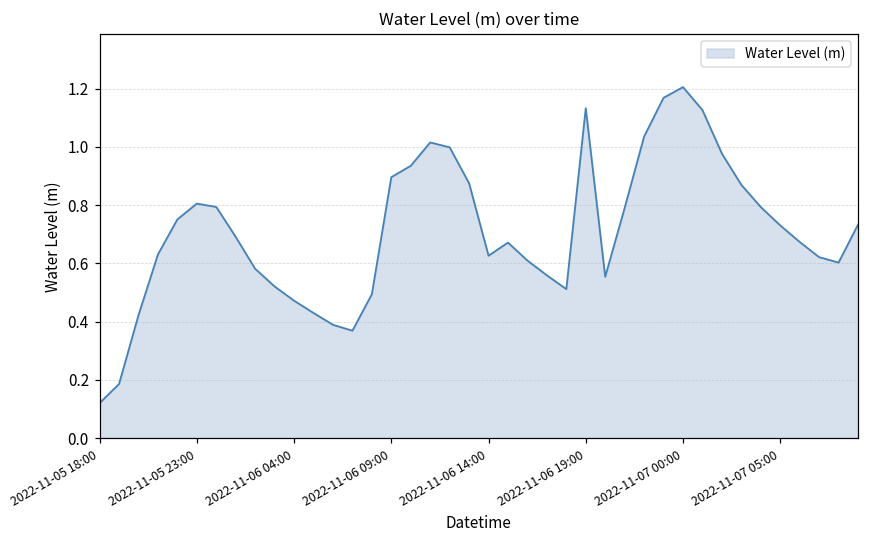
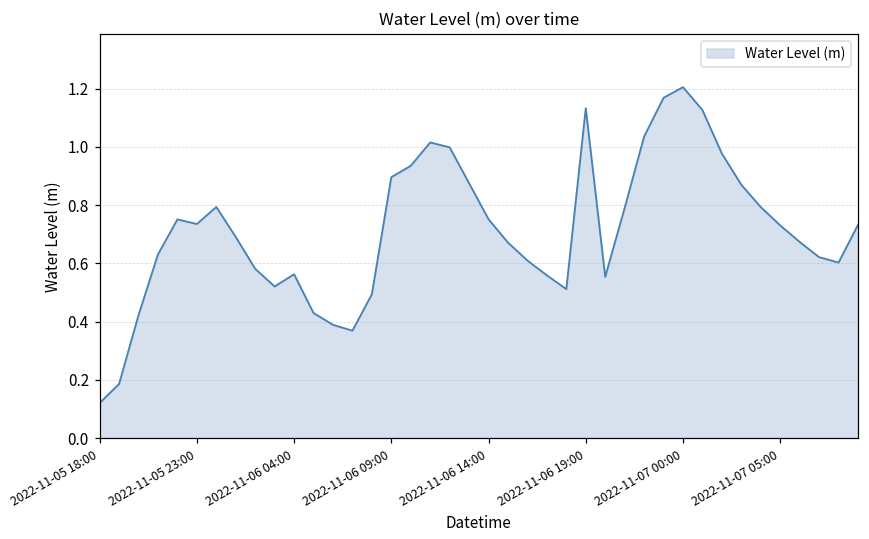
2022-11-05 23:00: 0.80 -> 0.73
2022-11-06 04:00: 0.47 -> 0.56
2022-11-06 14:00: 0.63 -> 0.75
